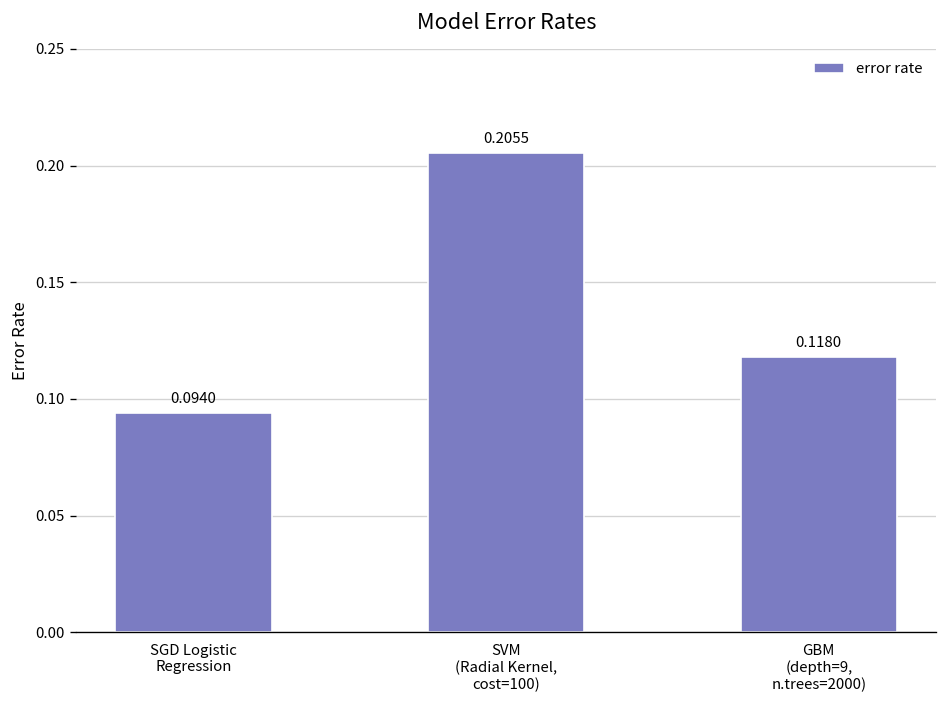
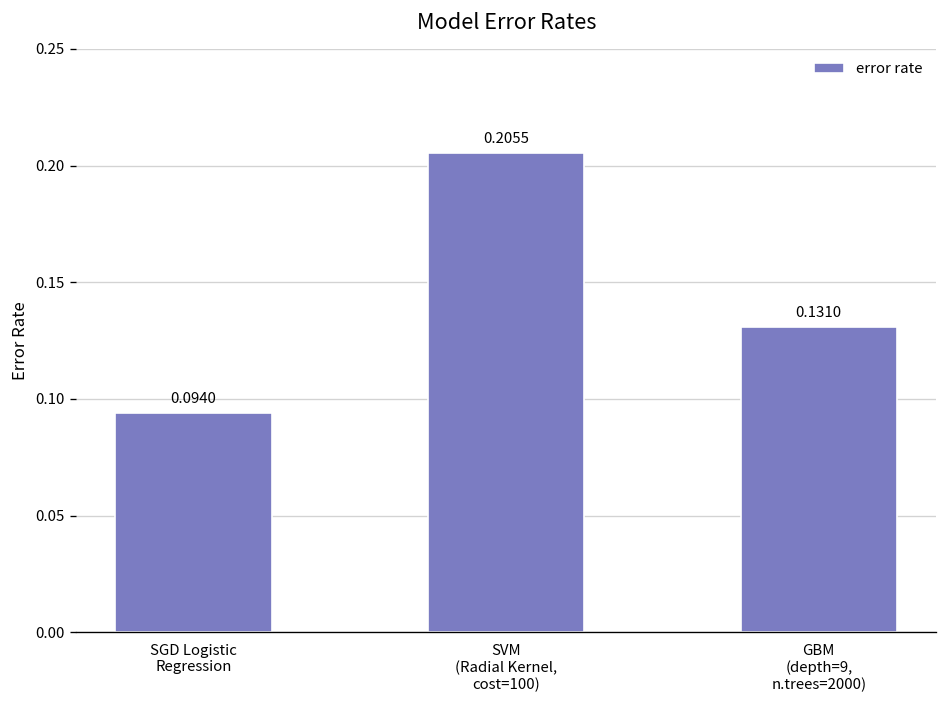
GBM (depth=9, n.trees=2000): 0.1180 -> 0.1310
